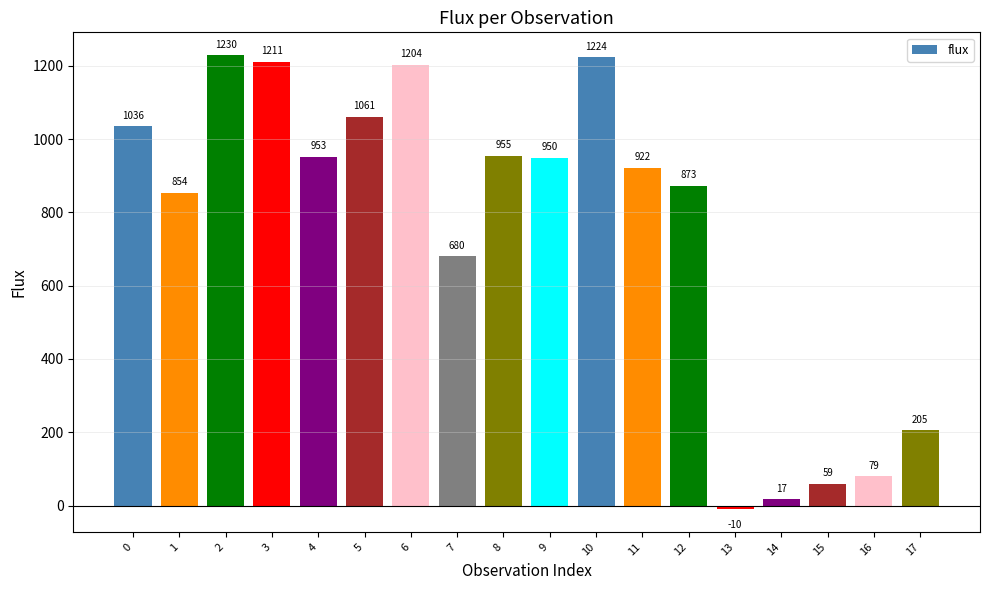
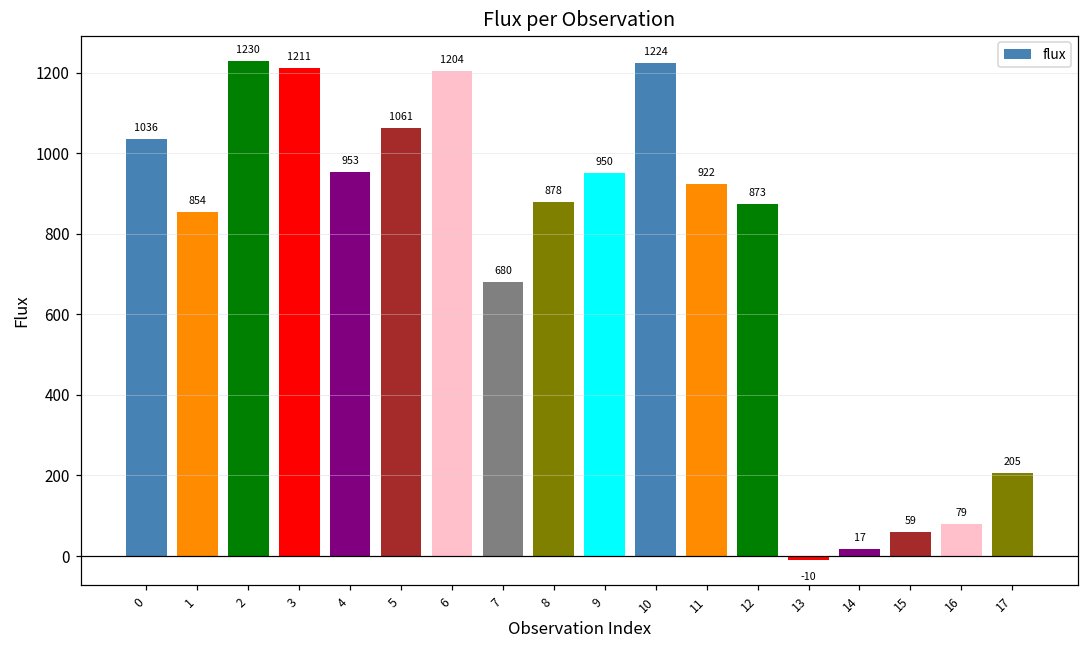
8: 955 -> 878
